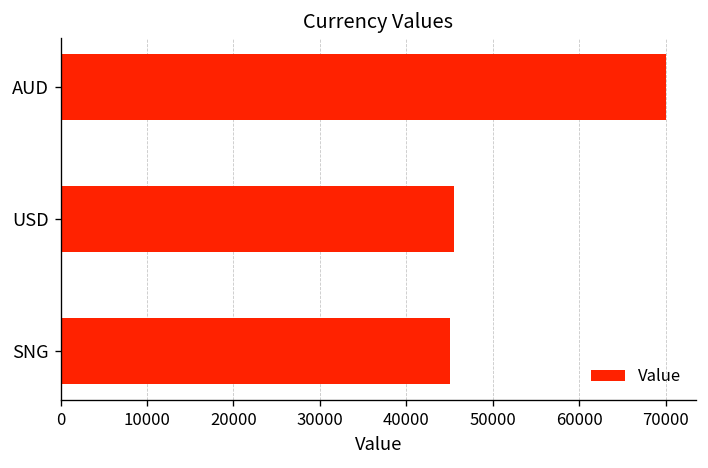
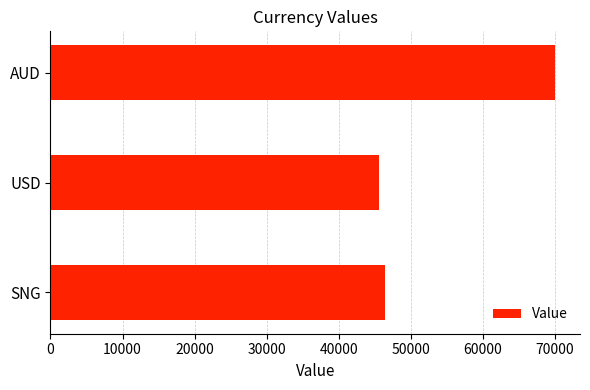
SNG: 45000 -> 46000
